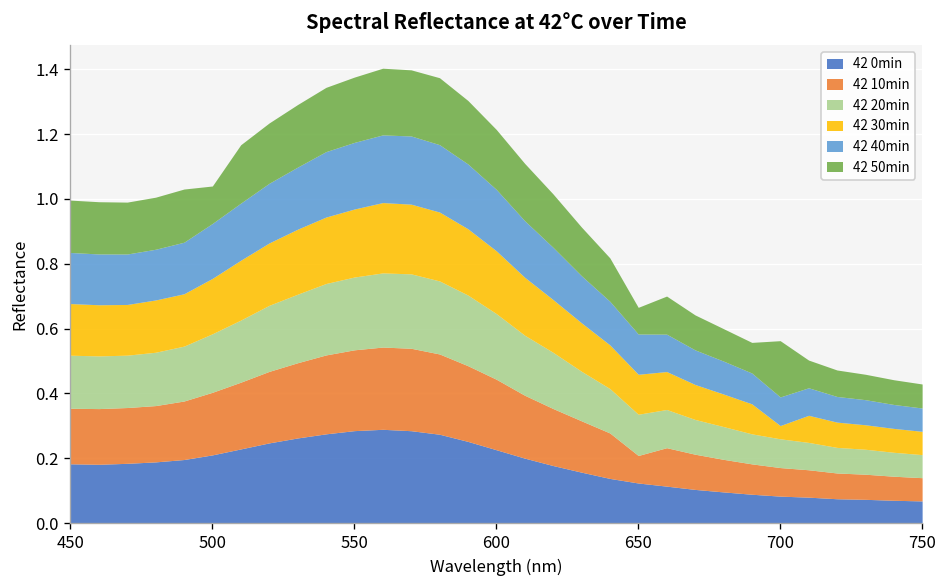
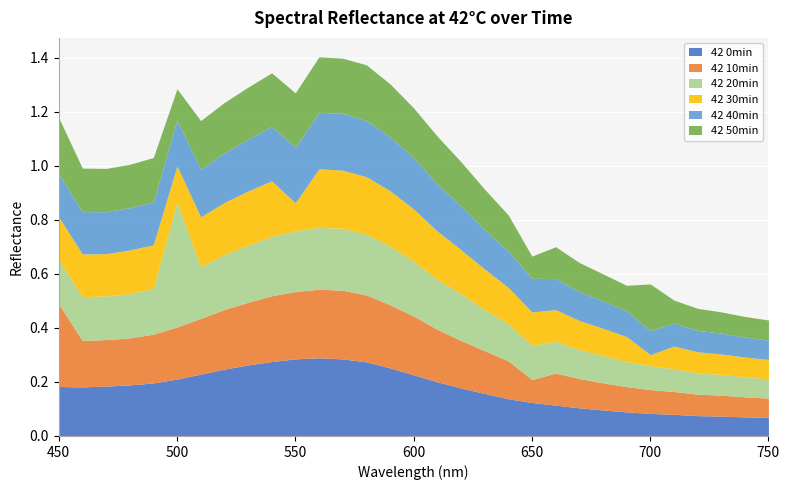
42 10min, 450: 0.17 -> 0.31
42 50min, 450: 0.16 -> 0.21
42 20min, 500: 0.18 -> 0.46
42 30min, 500: 0.17 -> 0.13
42 30min, 550: 0.21 -> 0.10
